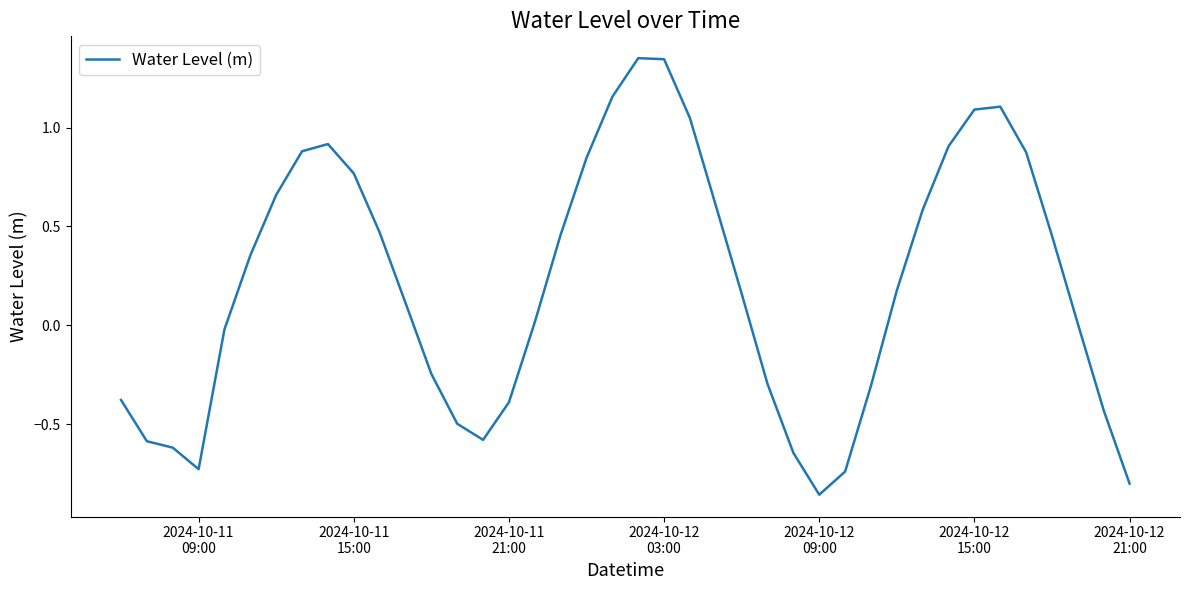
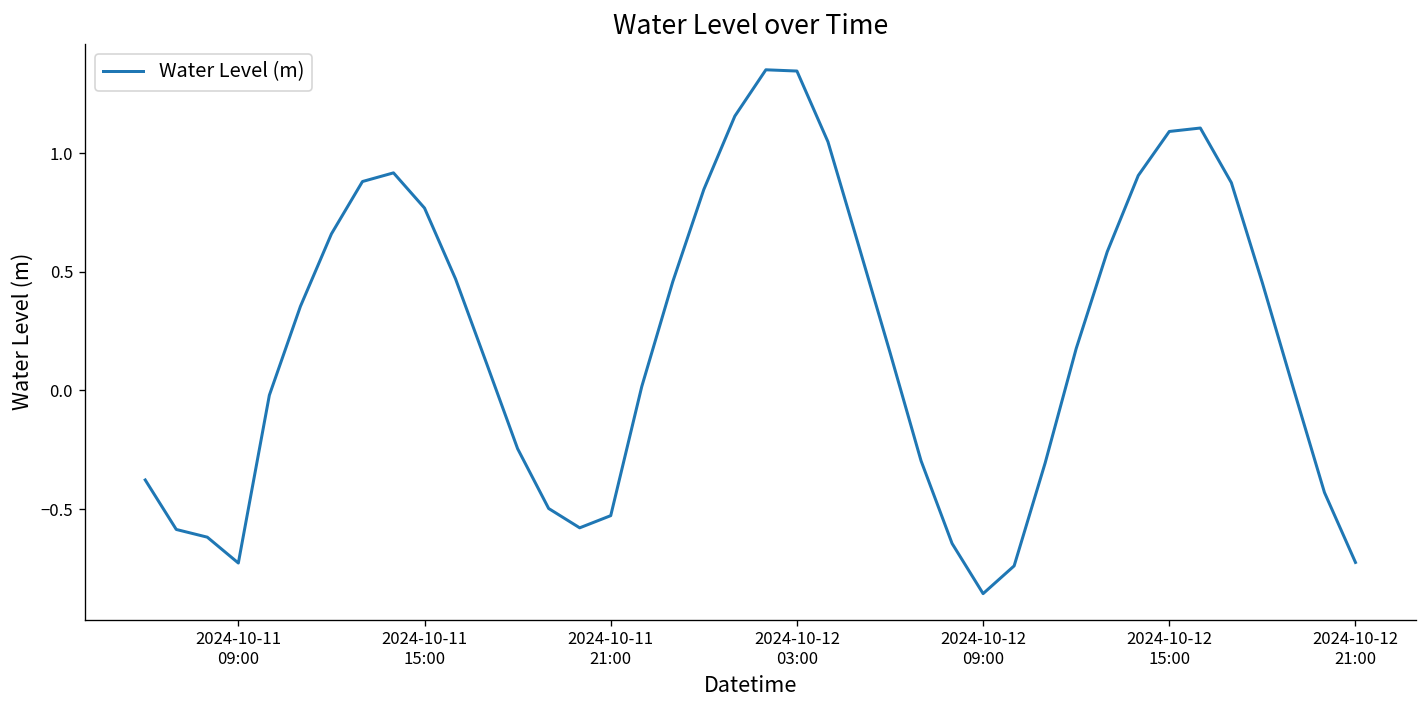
2024-10-11 21:00: -0.39 -> -0.53
2024-10-12 21:00: -0.80 -> -0.72
